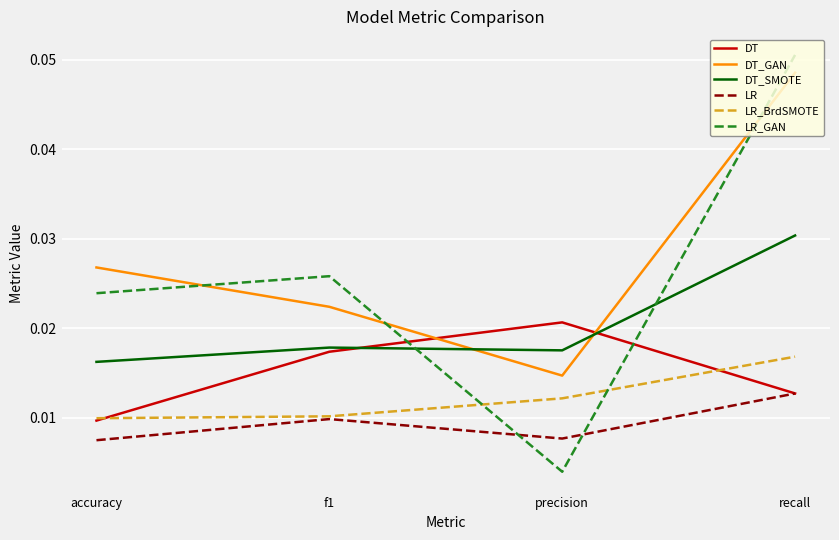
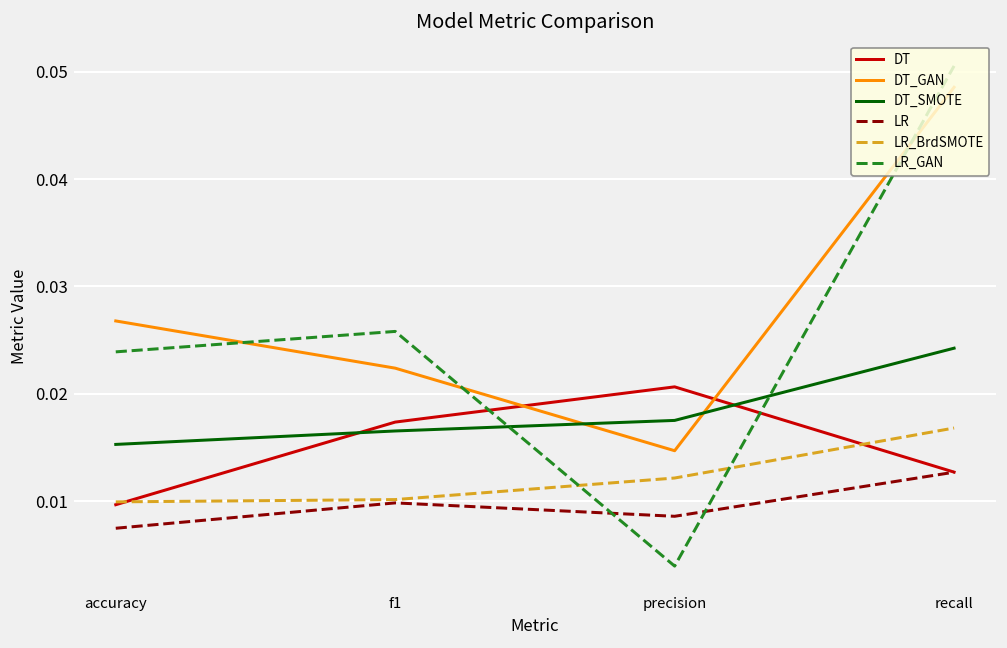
DT_SMOTE, accuracy: 0.016 -> 0.015
DT_SMOTE, f1: 0.018 -> 0.017
LR, precision: 0.008 -> 0.009
DT_SMOTE, recall: 0.030 -> 0.024
